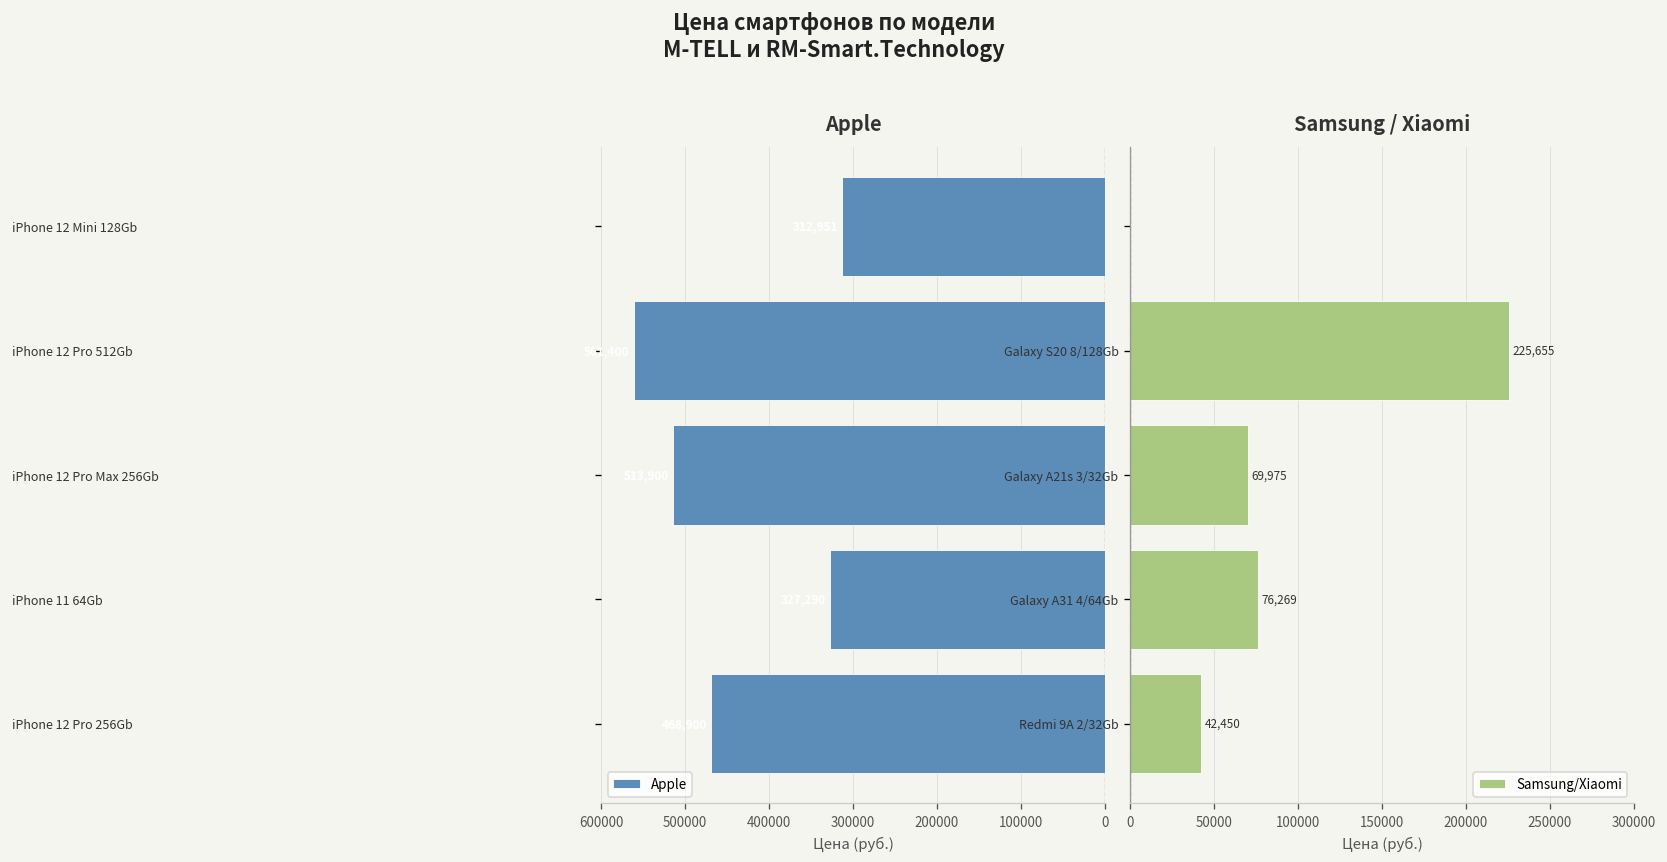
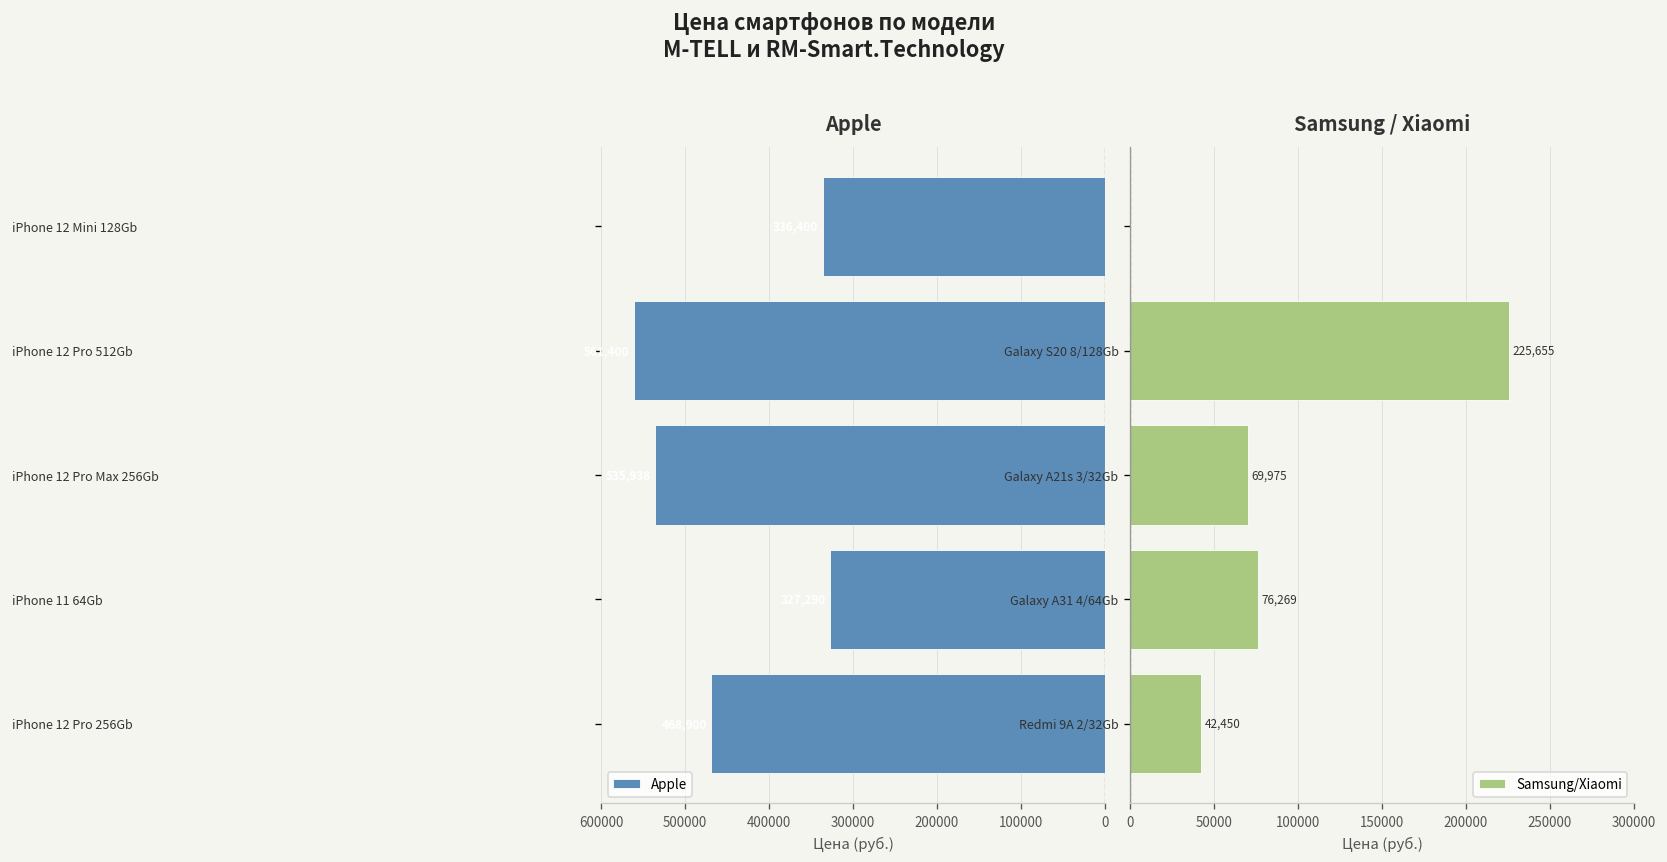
Apple, iPhone 12 Mini 128Gb: 310000 -> 340000
Apple, iPhone 12 Pro Max 256Gb: 510000 -> 540000
